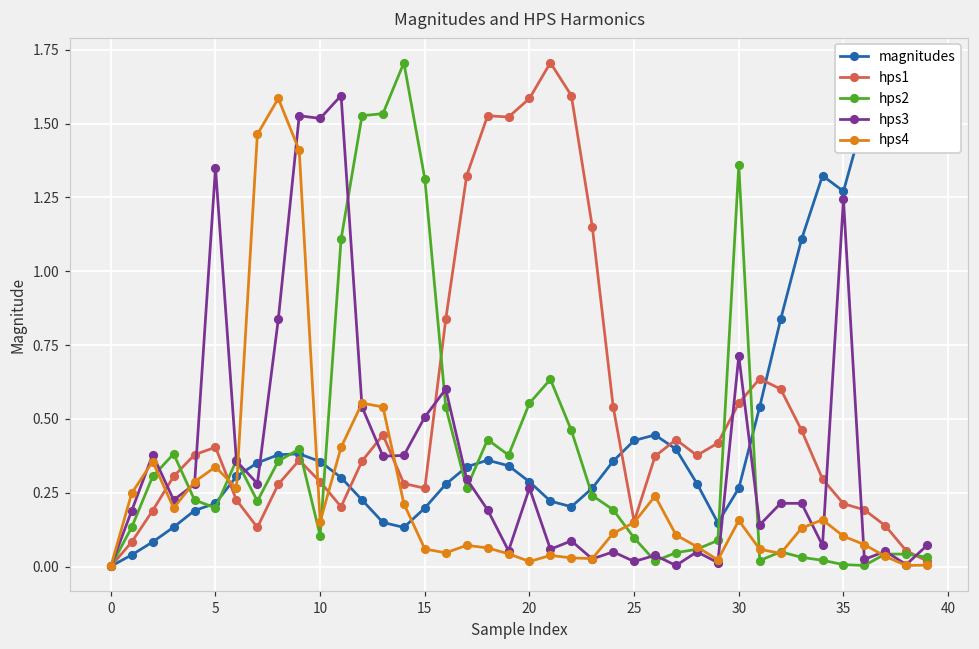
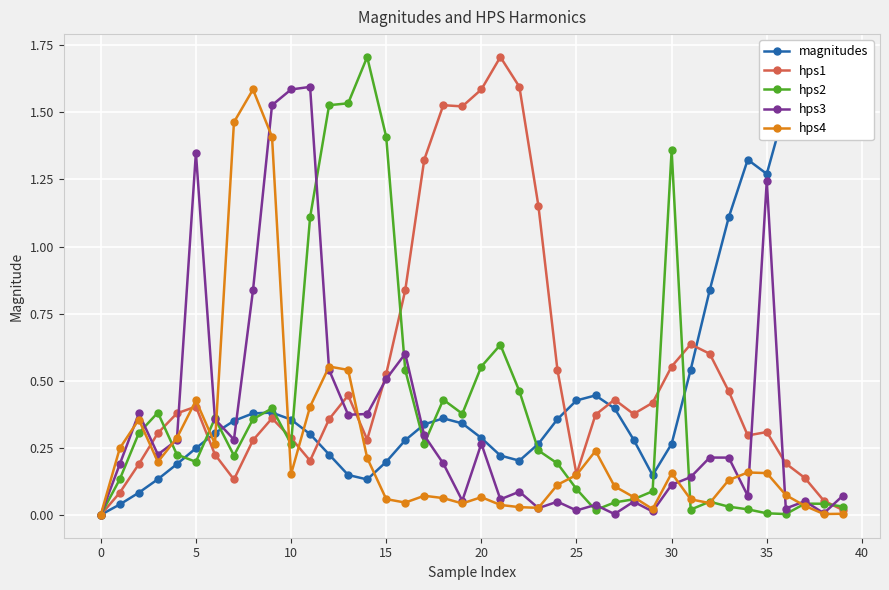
magnitudes, 5: 0.21 -> 0.25
hps4, 5: 0.34 -> 0.43
hps2, 10: 0.10 -> 0.27
hps3, 10: 1.52 -> 1.59
hps1, 15: 0.27 -> 0.53
hps2, 15: 1.31 -> 1.41
hps4, 20: 0.02 -> 0.07
hps3, 30: 0.71 -> 0.11
hps1, 35: 0.21 -> 0.31
hps4, 35: 0.10 -> 0.16
